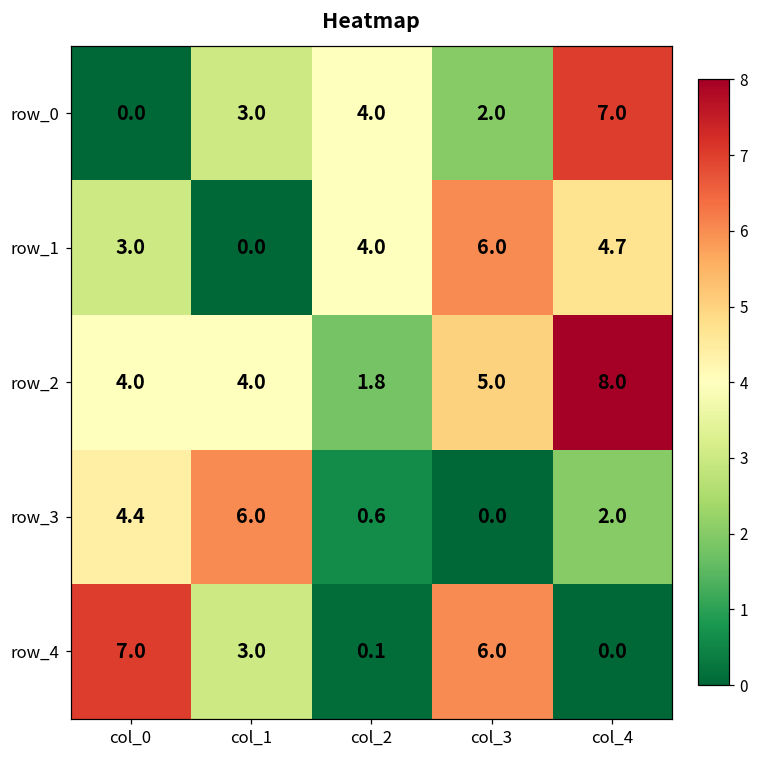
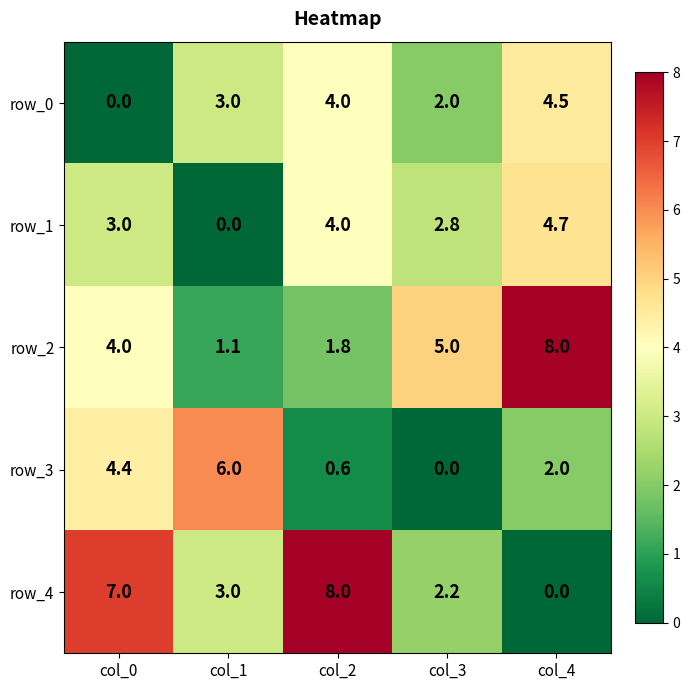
row_0, col_4: 7.0 -> 4.5
row_1, col_3: 6.0 -> 2.8
row_2, col_1: 4.0 -> 1.1
row_4, col_2: 0.1 -> 8.0
row_4, col_3: 6.0 -> 2.2
